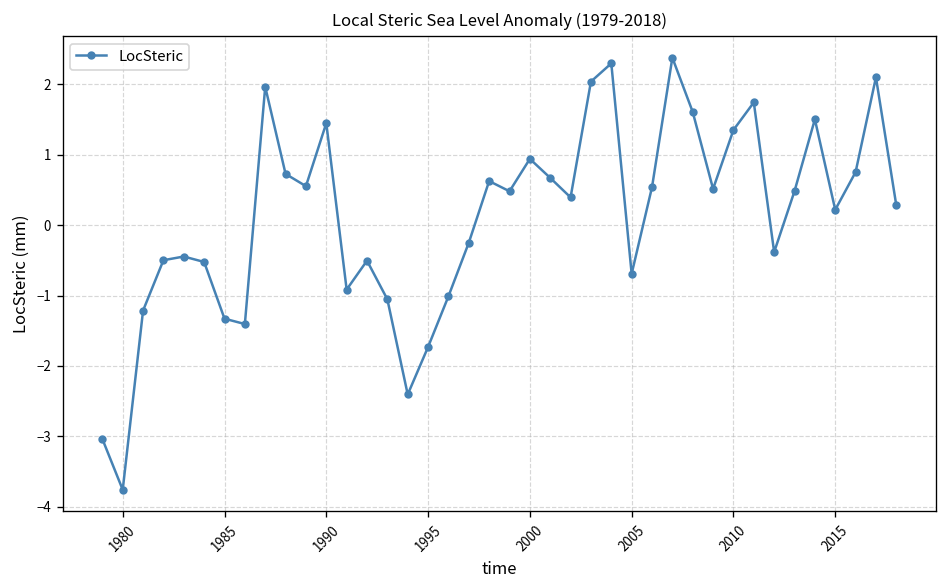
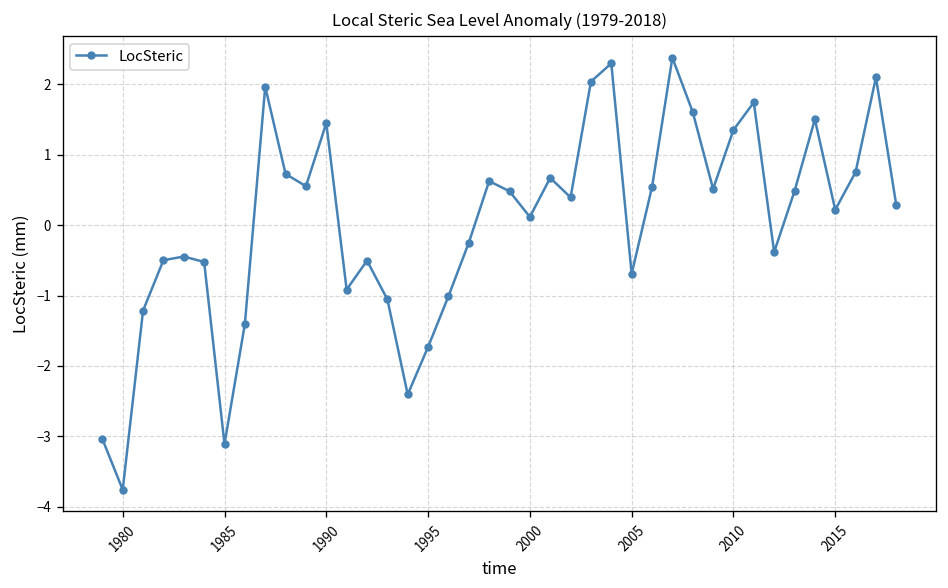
1985: -1.3 -> -3.1
2000: 0.9 -> 0.1
